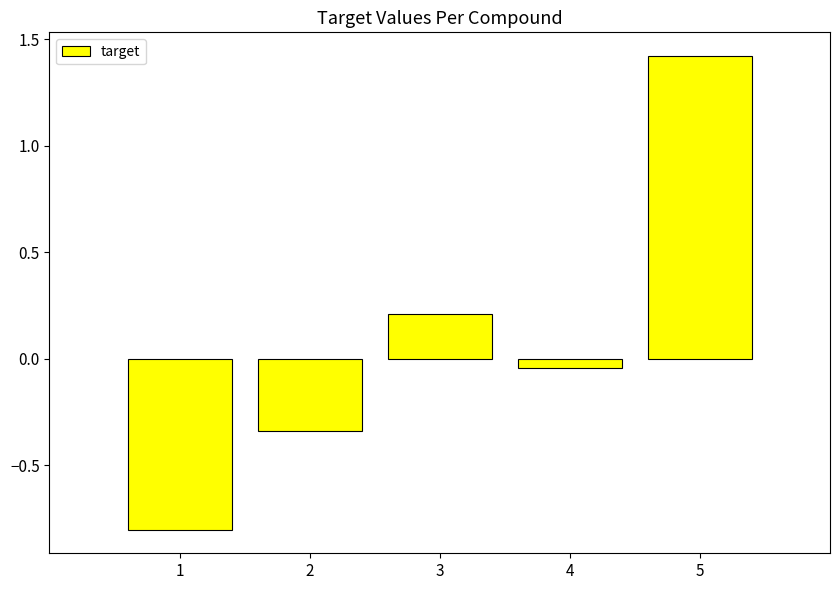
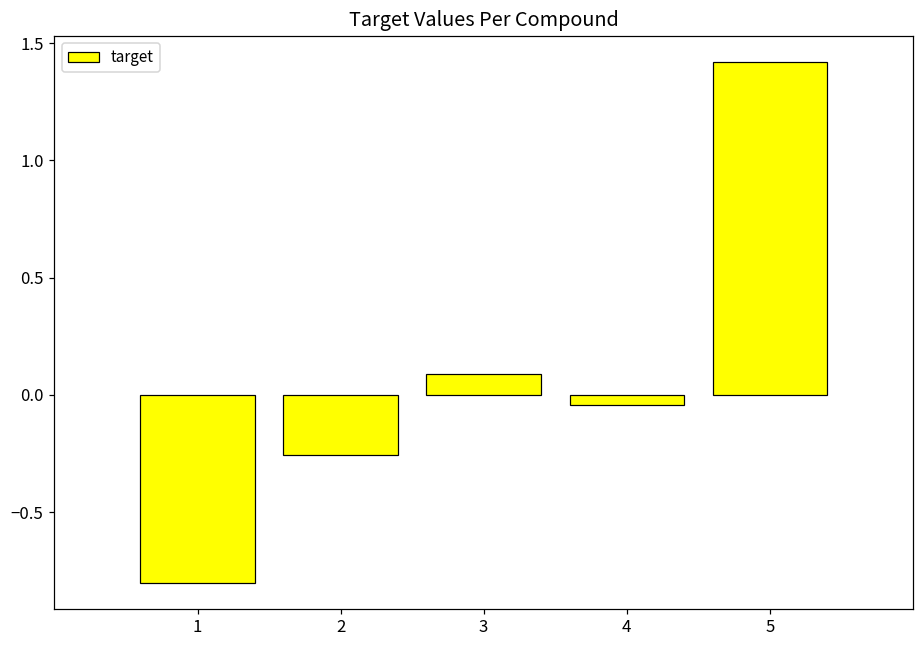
2: -0.34 -> -0.26
3: 0.21 -> 0.09
